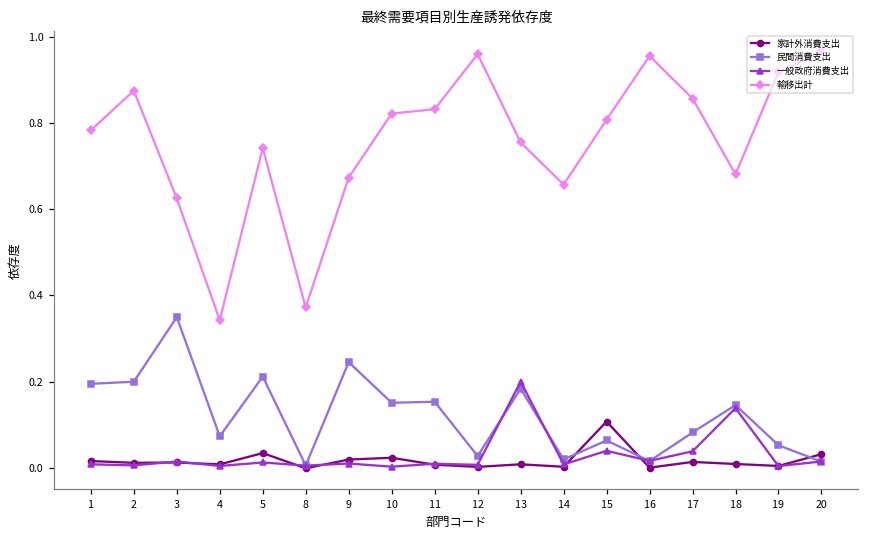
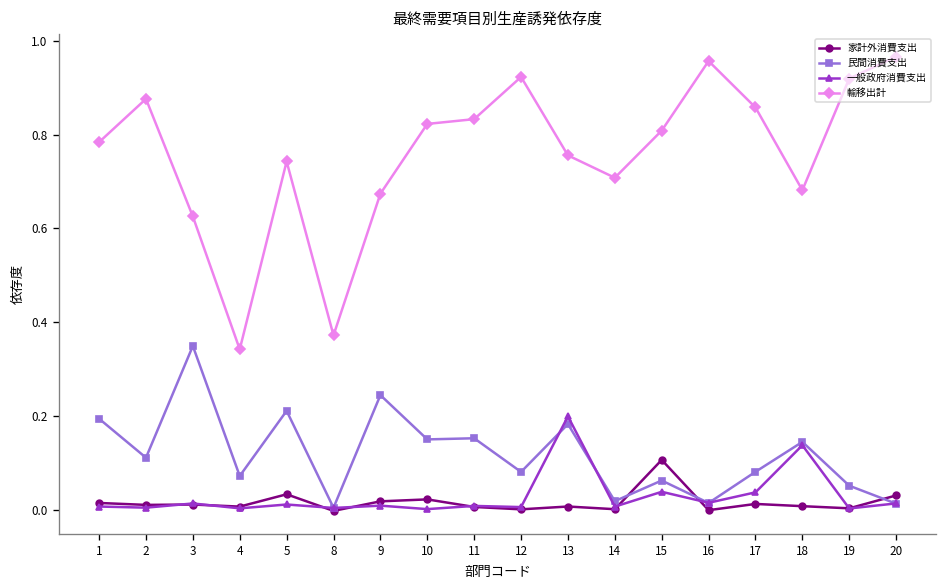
民間消費支出, 2: 0.20 -> 0.11
民間消費支出, 12: 0.03 -> 0.08
輸移出計, 12: 0.96 -> 0.92
輸移出計, 14: 0.66 -> 0.71
